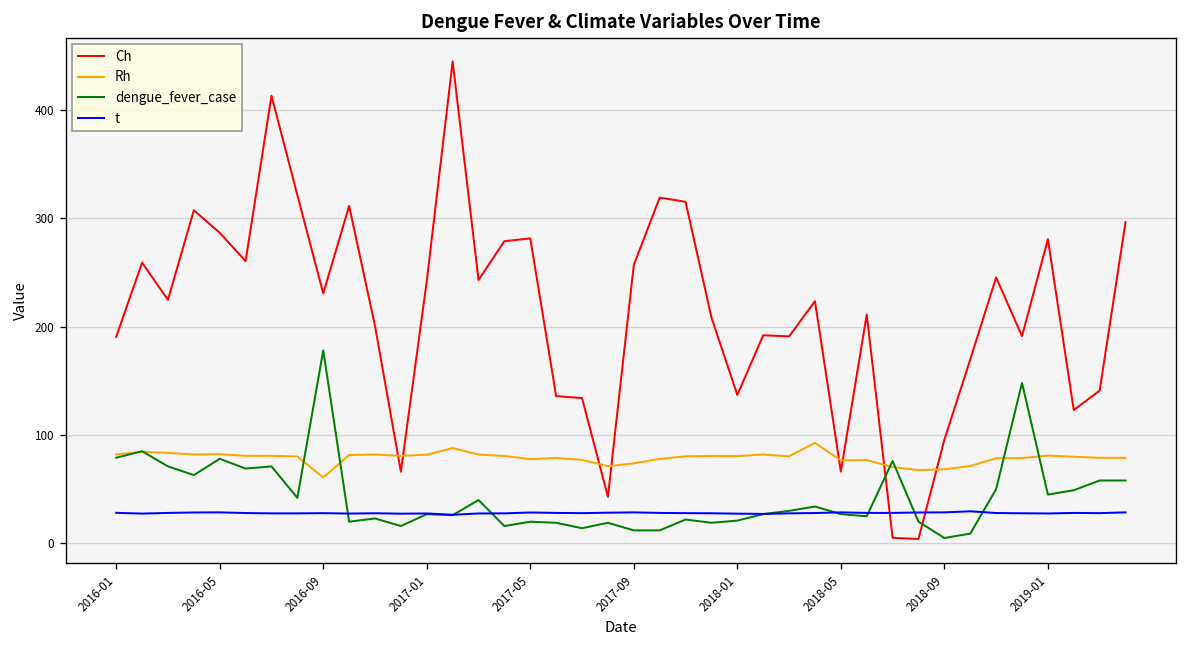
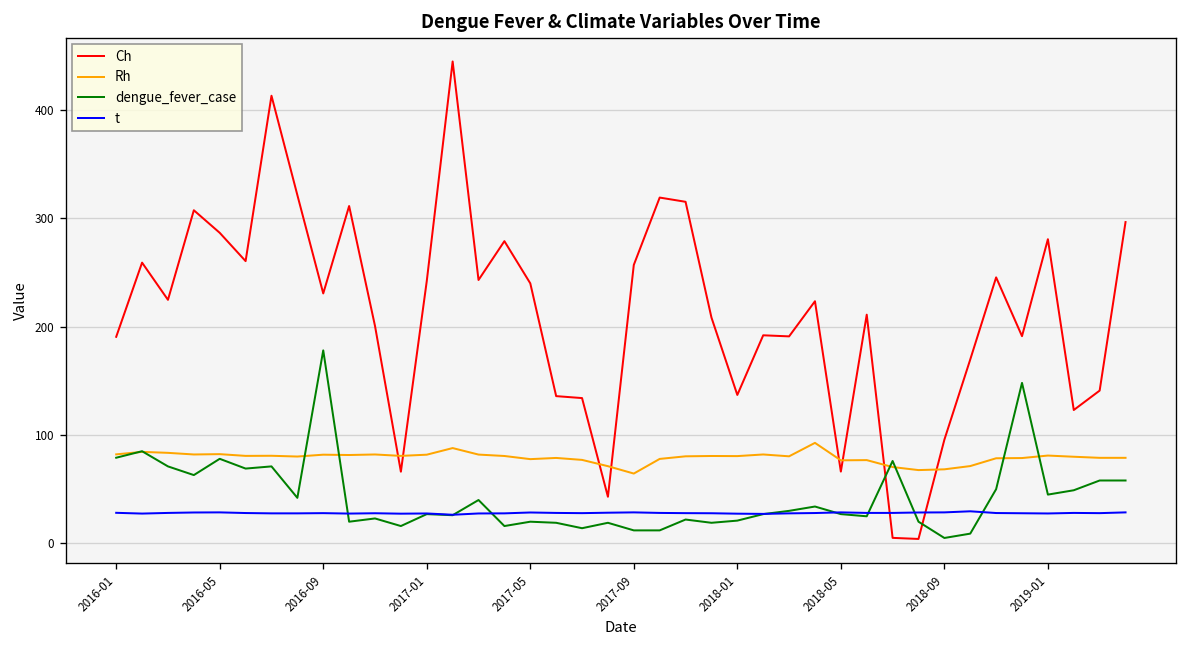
Rh, 2016-09: 60 -> 80
Ch, 2017-05: 280 -> 240
Rh, 2017-09: 70 -> 60
